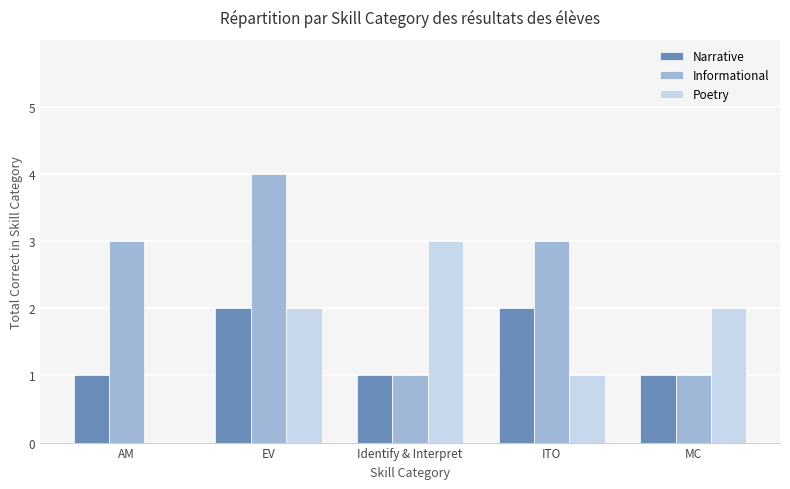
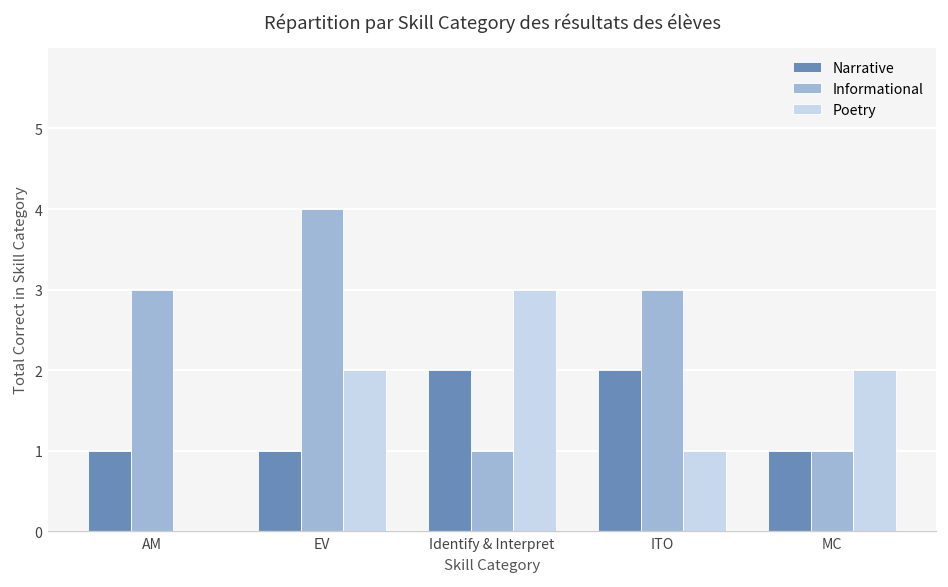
Narrative, EV: 2 -> 1
Narrative, Identify & Interpret: 1 -> 2
